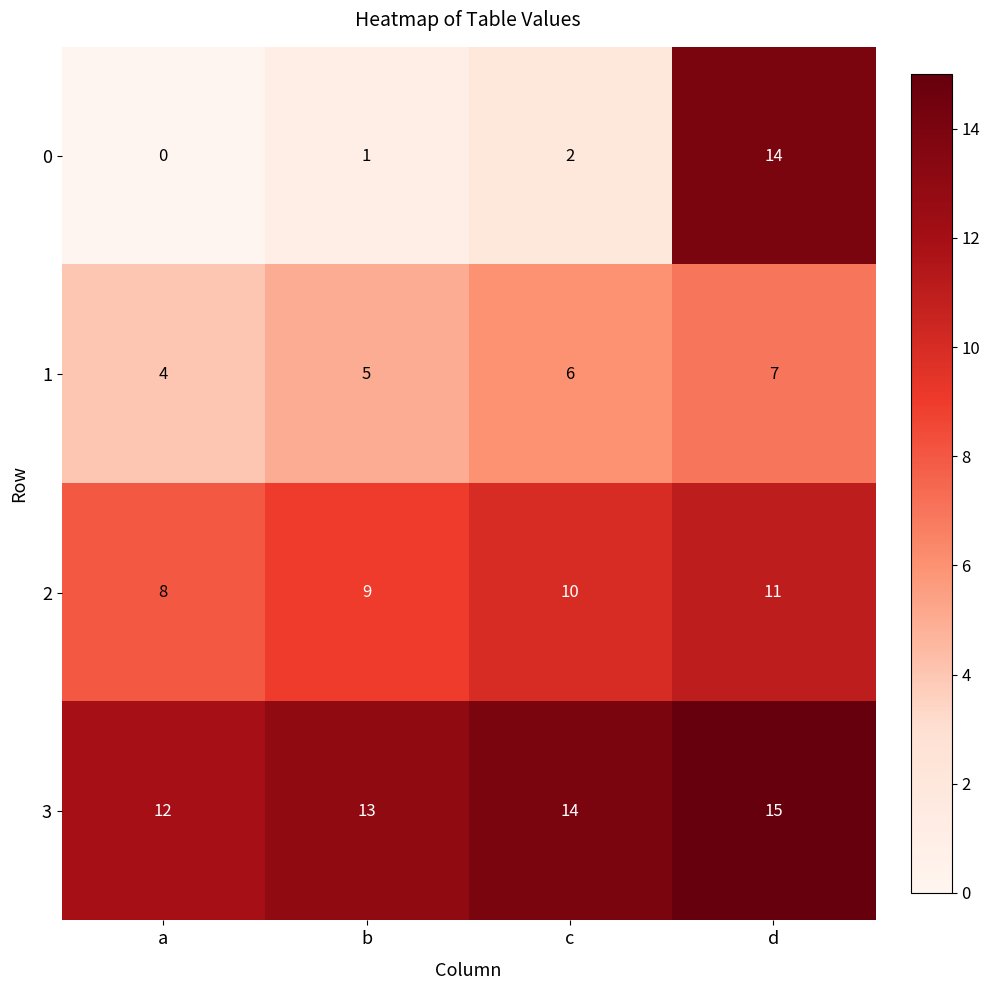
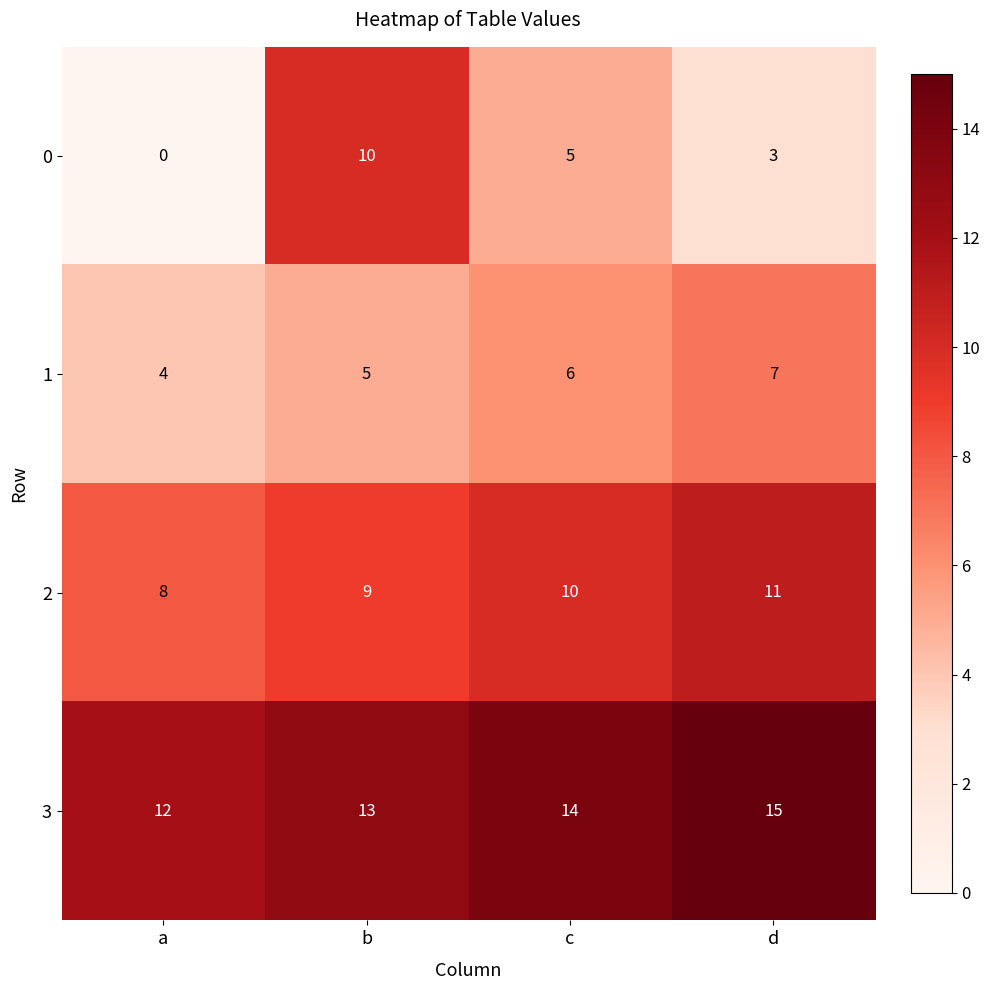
0, b: 1 -> 10
0, c: 2 -> 5
0, d: 14 -> 3
